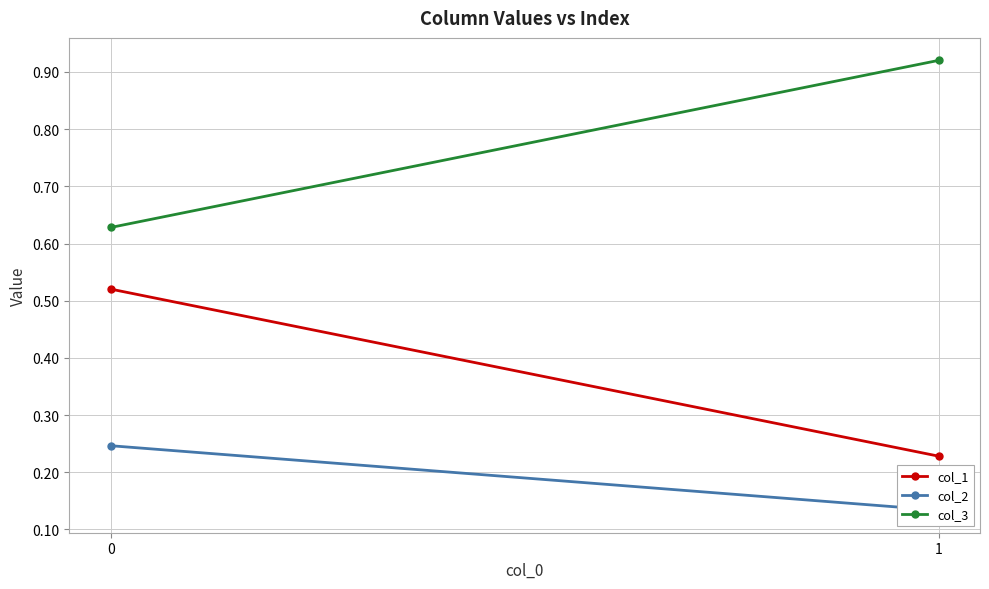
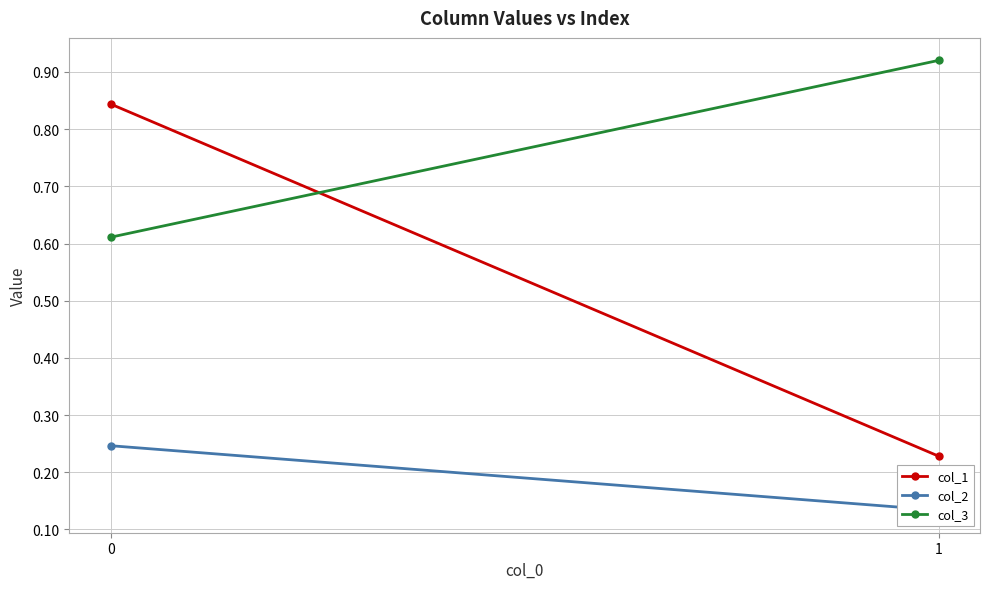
col_1, 0: 0.52 -> 0.84
col_3, 0: 0.63 -> 0.61
